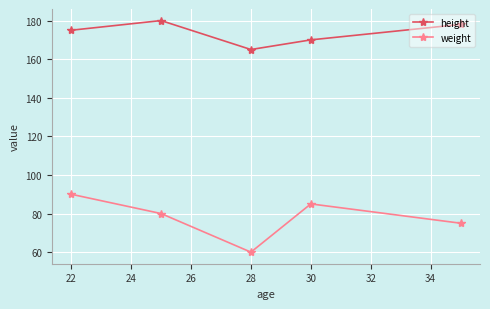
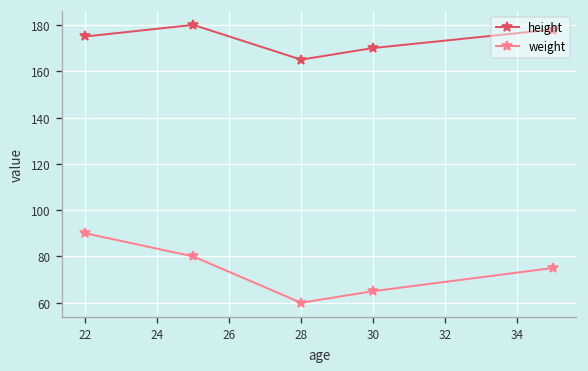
weight, 30: 85 -> 65
